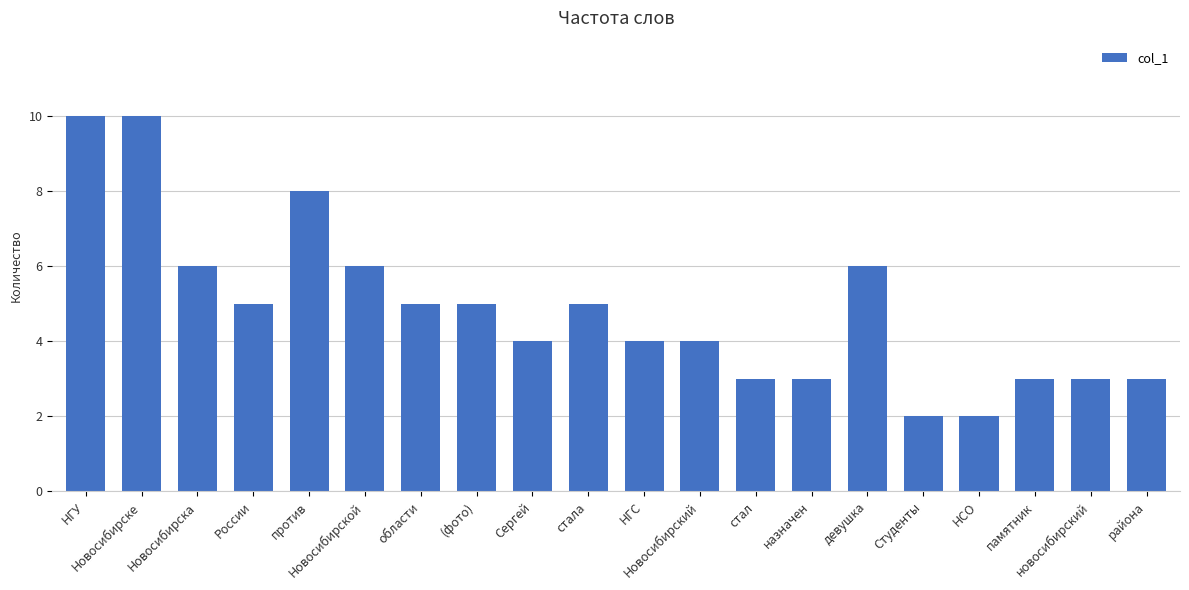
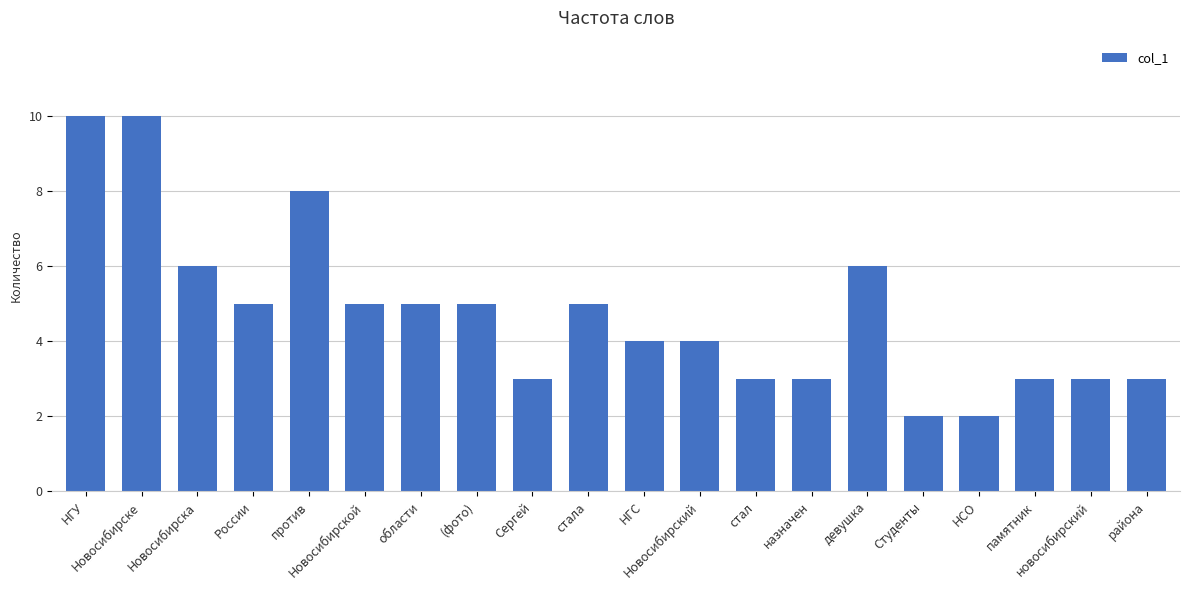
Новосибирской: 6 -> 5
Сергей: 4 -> 3
